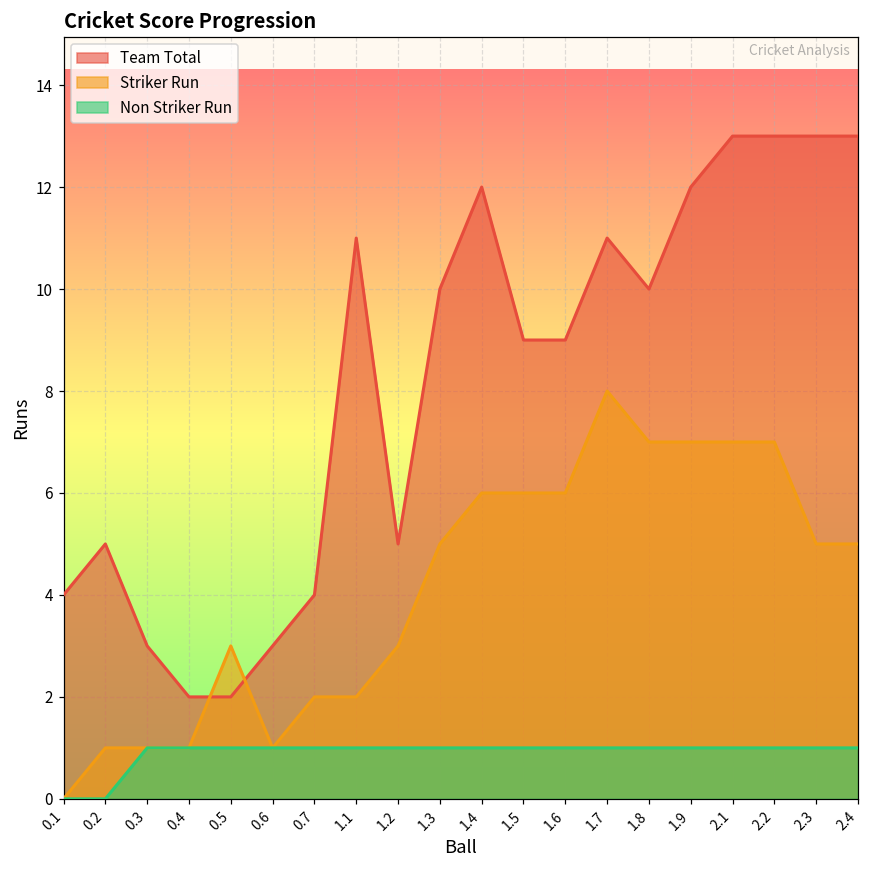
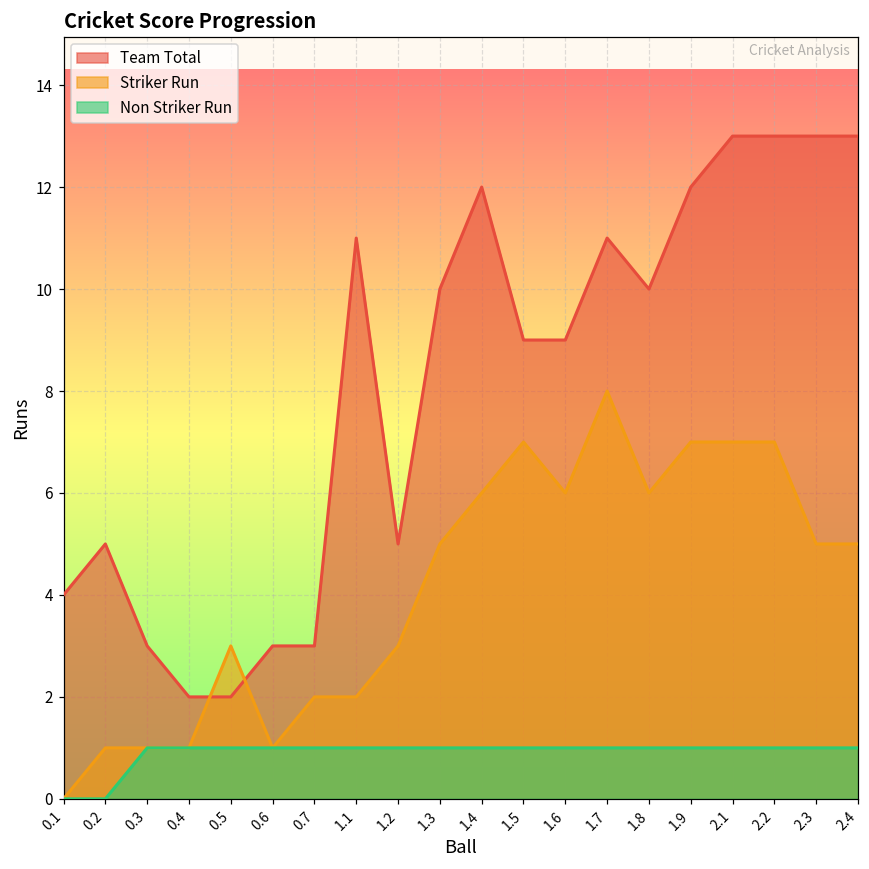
Team Total, 0.7: 4 -> 3
Striker Run, 1.5: 6 -> 7
Striker Run, 1.8: 7 -> 6
